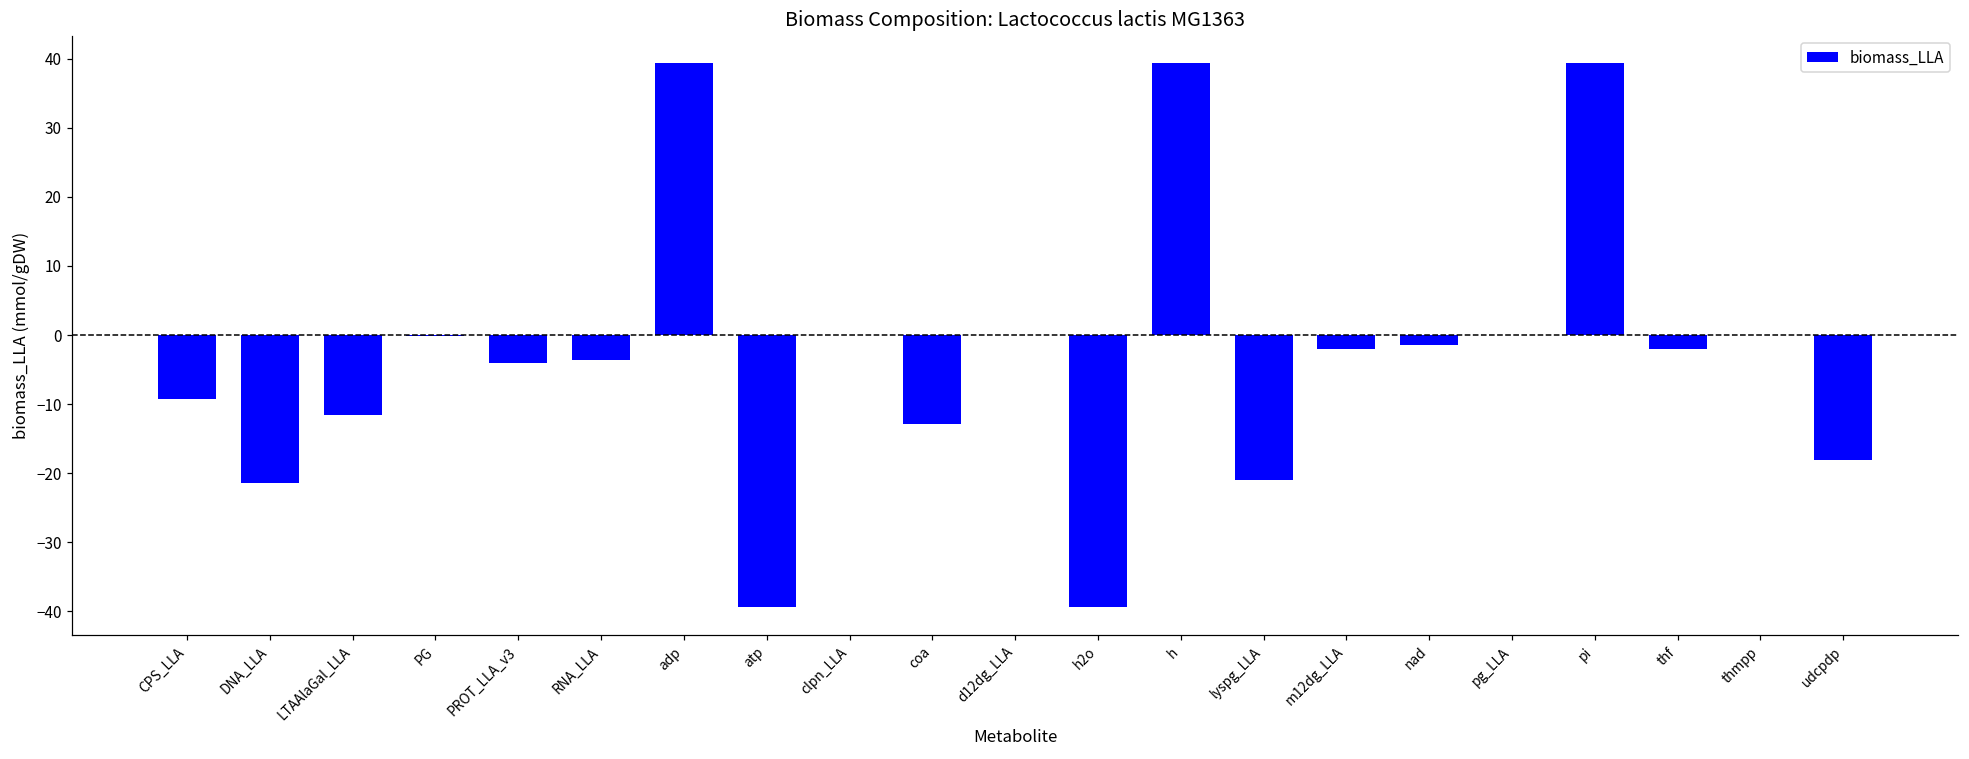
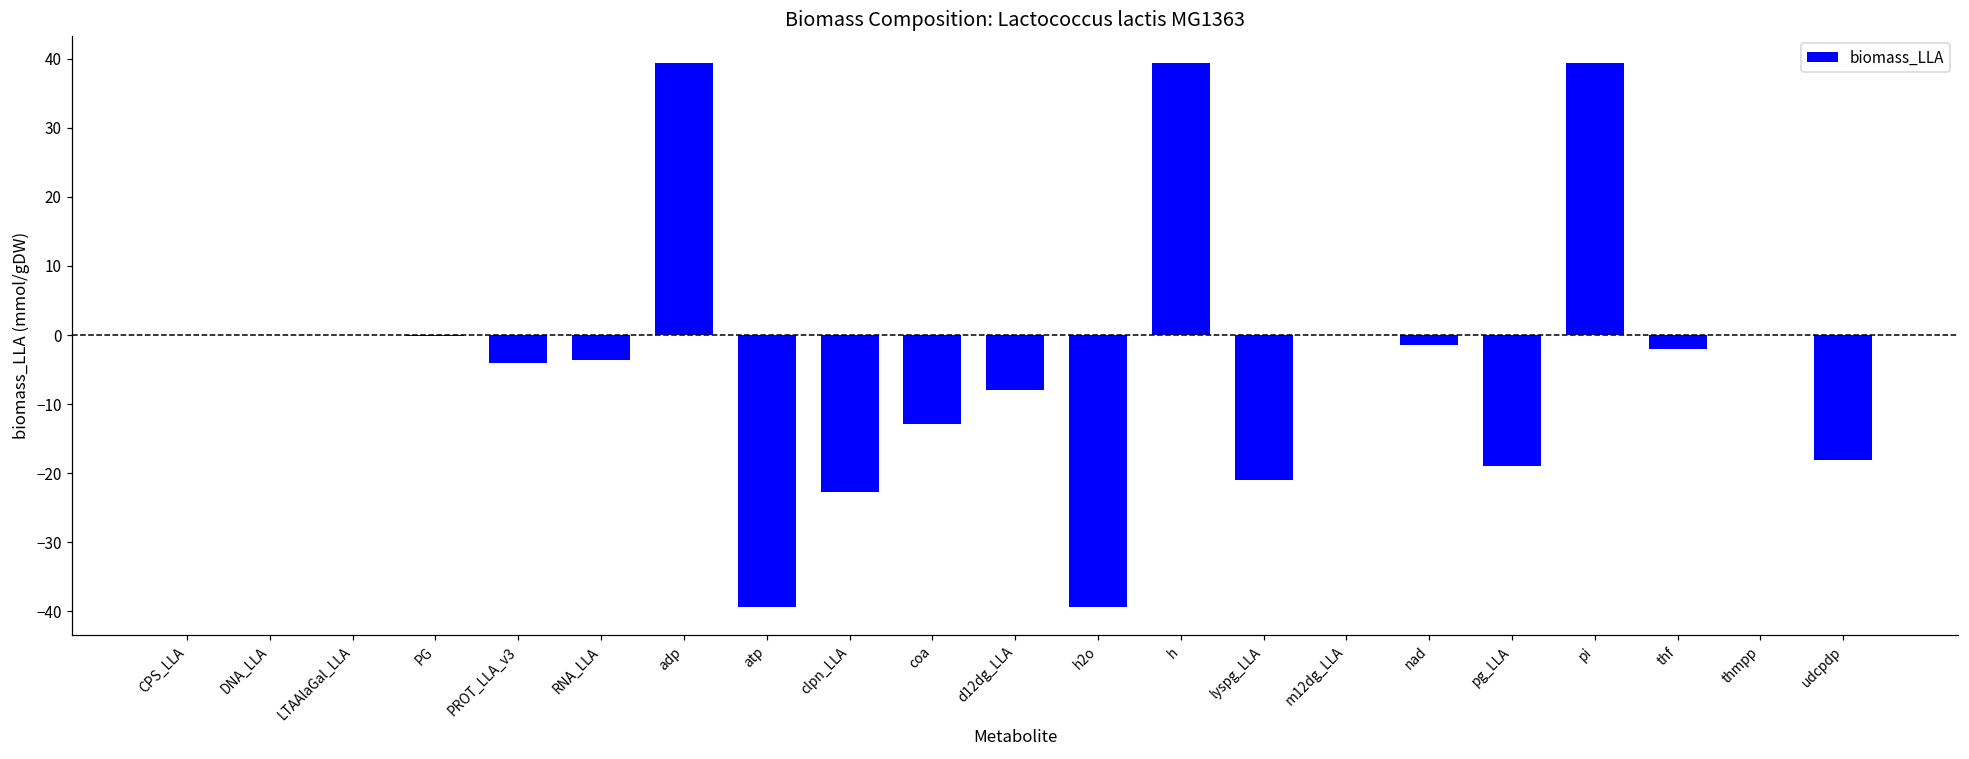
CPS_LLA: -9 -> 0
DNA_LLA: -21 -> 0
LTAAlaGal_LLA: -12 -> 0
clpn_LLA: 0 -> -23
d12dg_LLA: 0 -> -8
m12dg_LLA: -2 -> 0
pg_LLA: 0 -> -19
